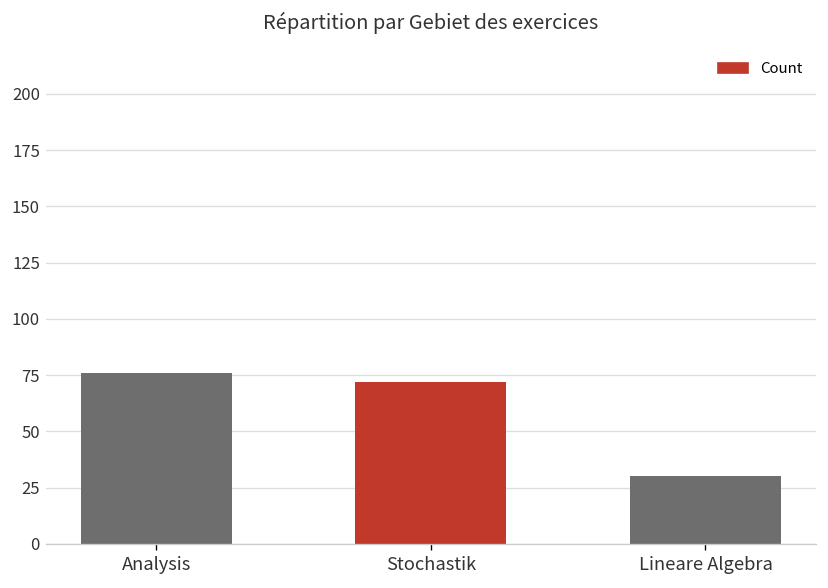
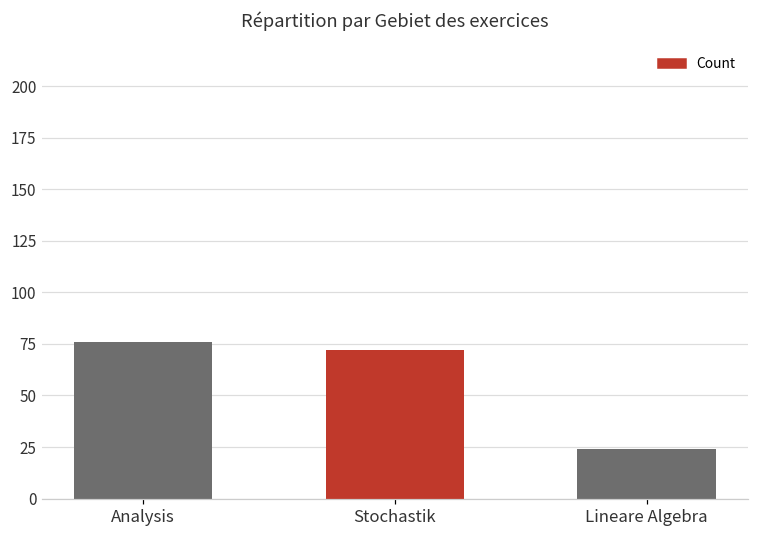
Lineare Algebra: 30 -> 24
